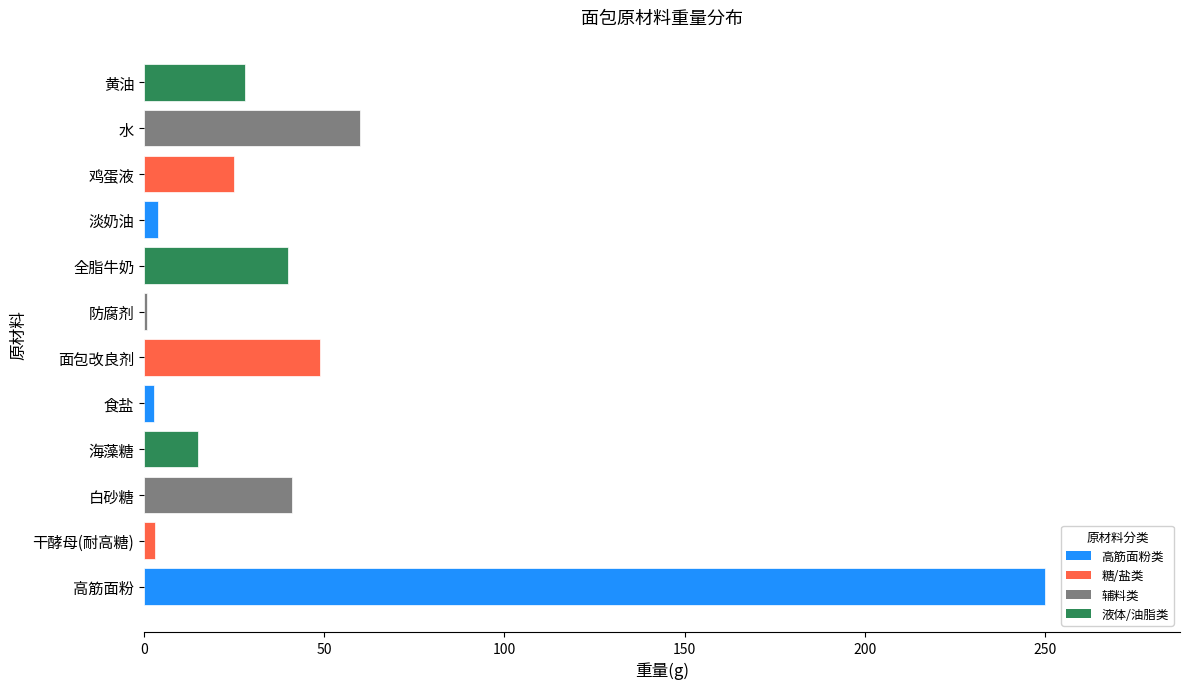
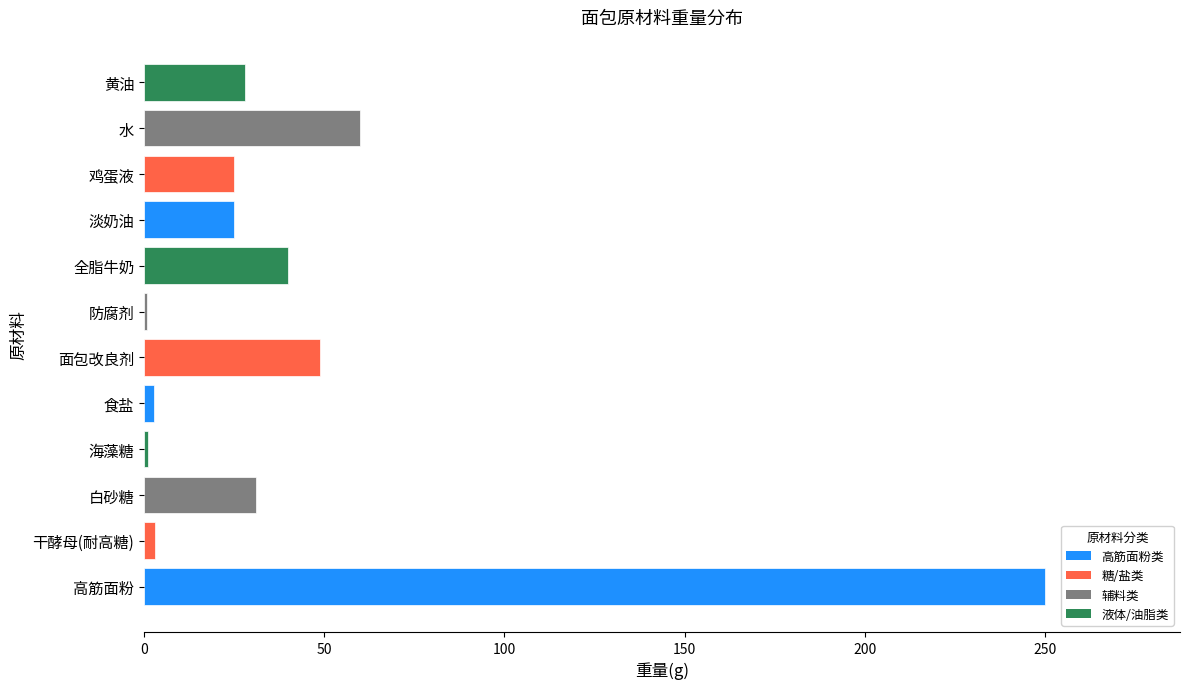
淡奶油: 4 -> 25
海藻糖: 15 -> 1
白砂糖: 41 -> 31
